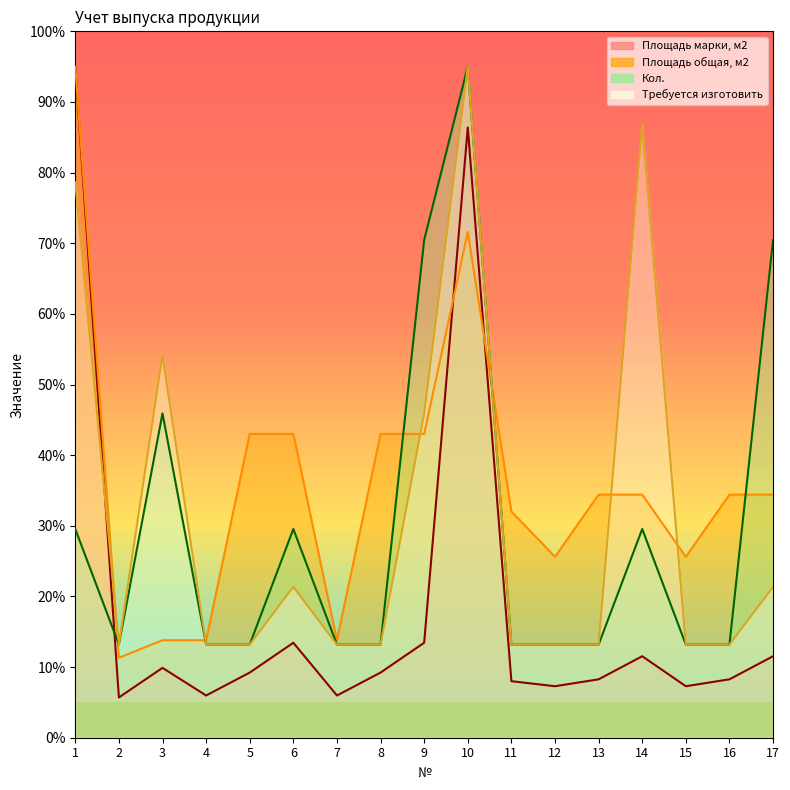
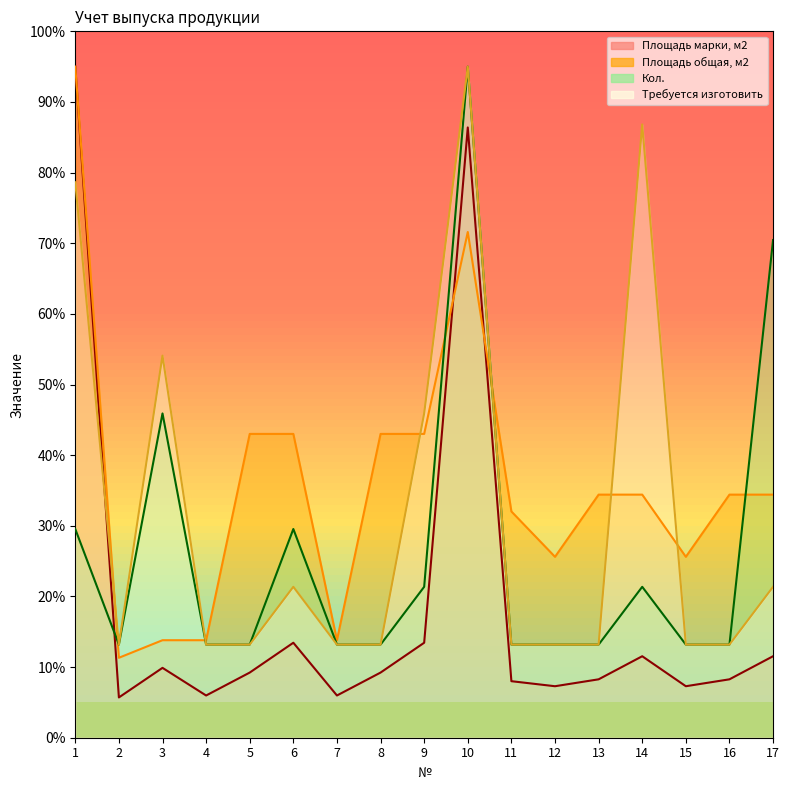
Кол., 9: 70% -> 21%
Кол., 14: 30% -> 21%
